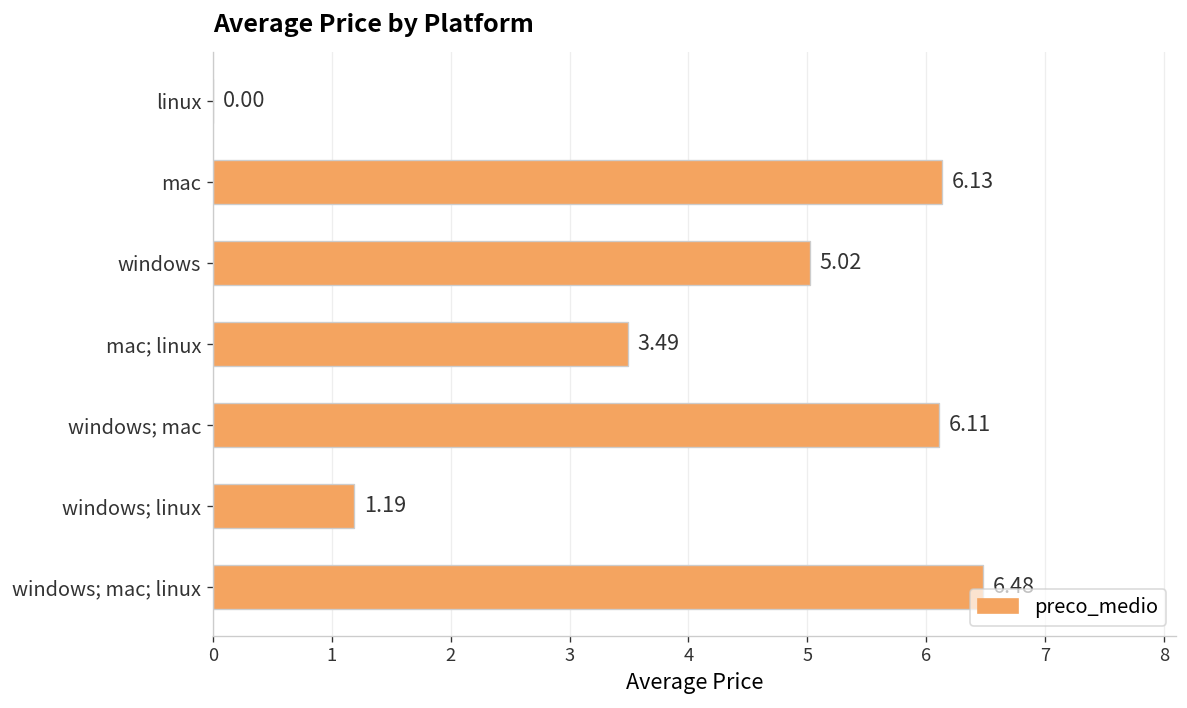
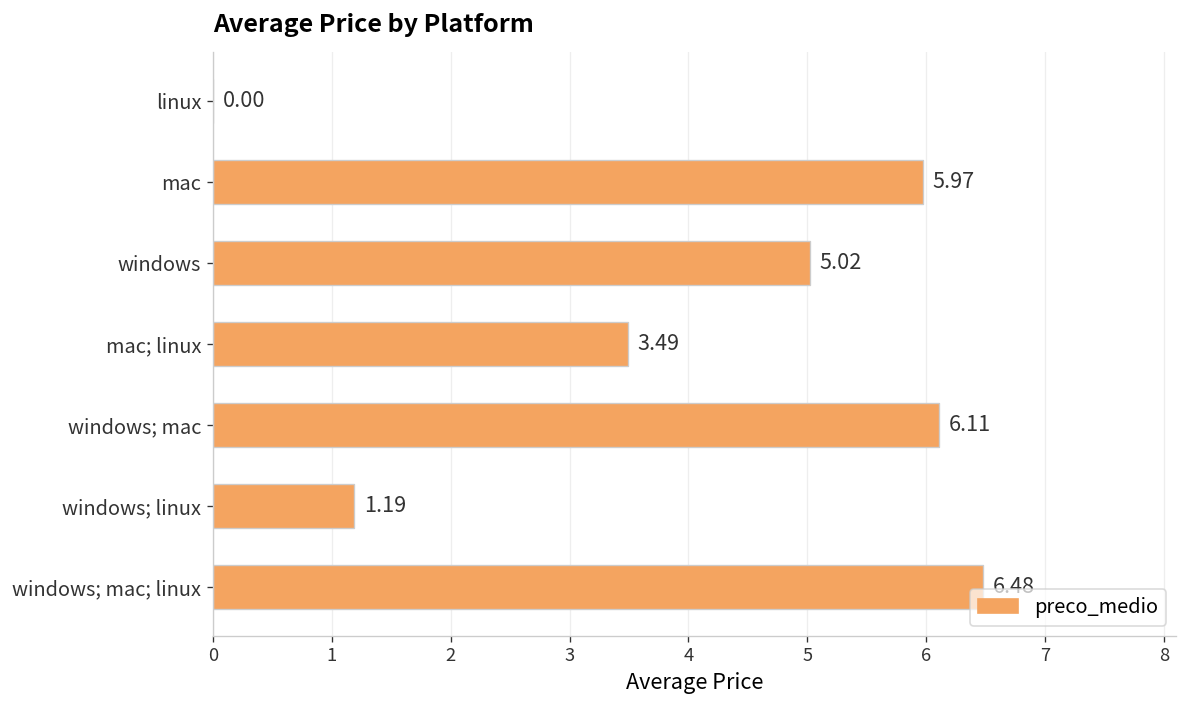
mac: 6.13 -> 5.97
